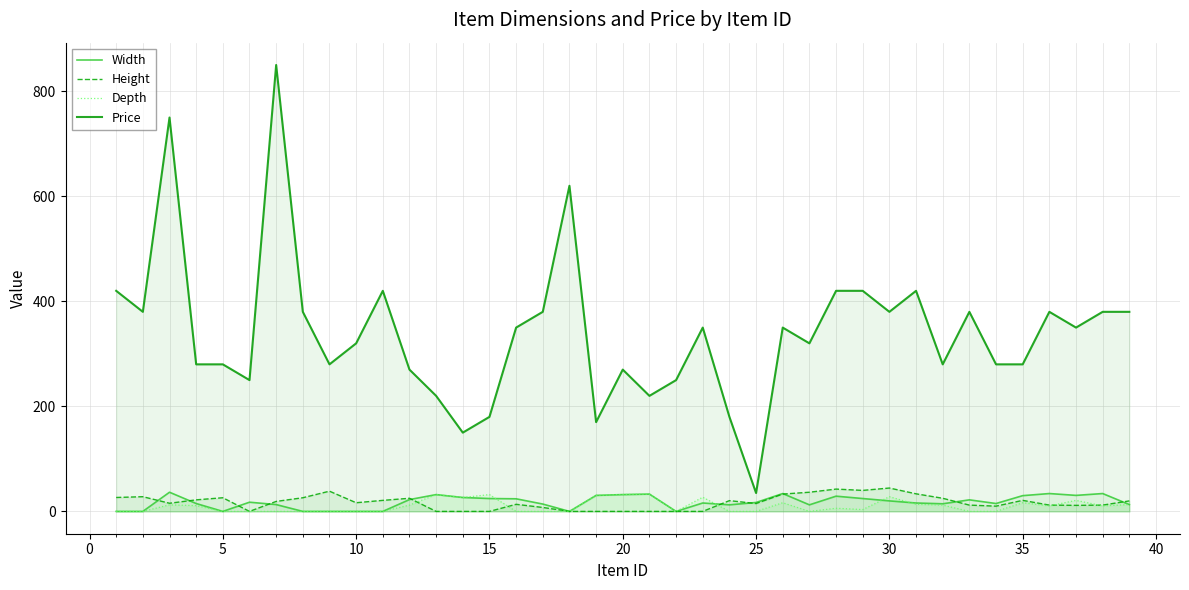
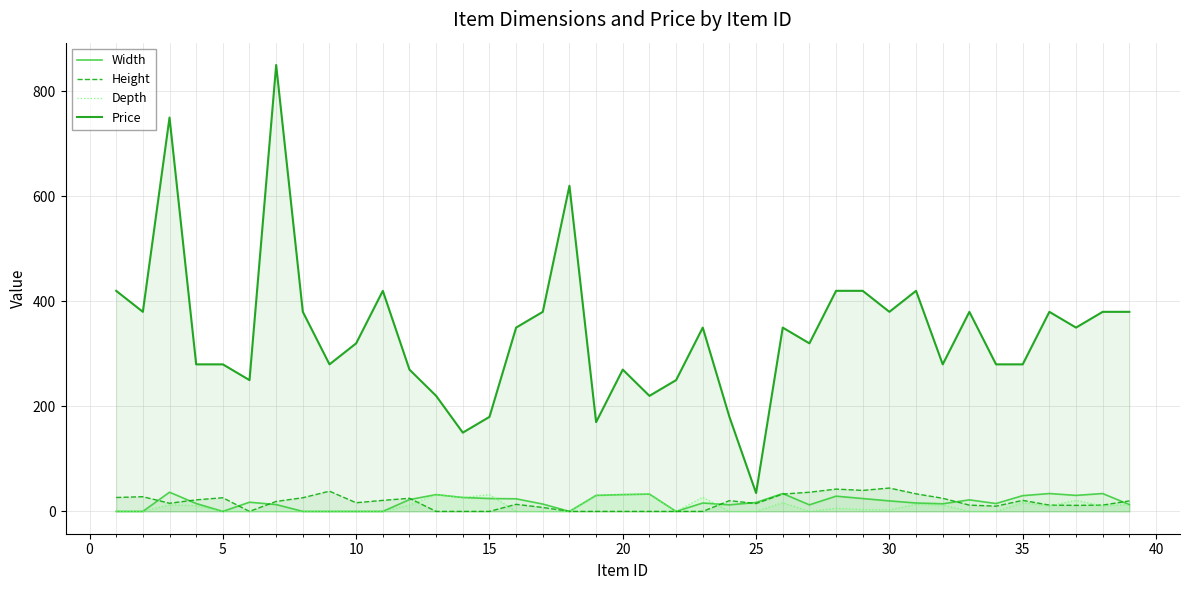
Depth, 30: 30 -> 0
